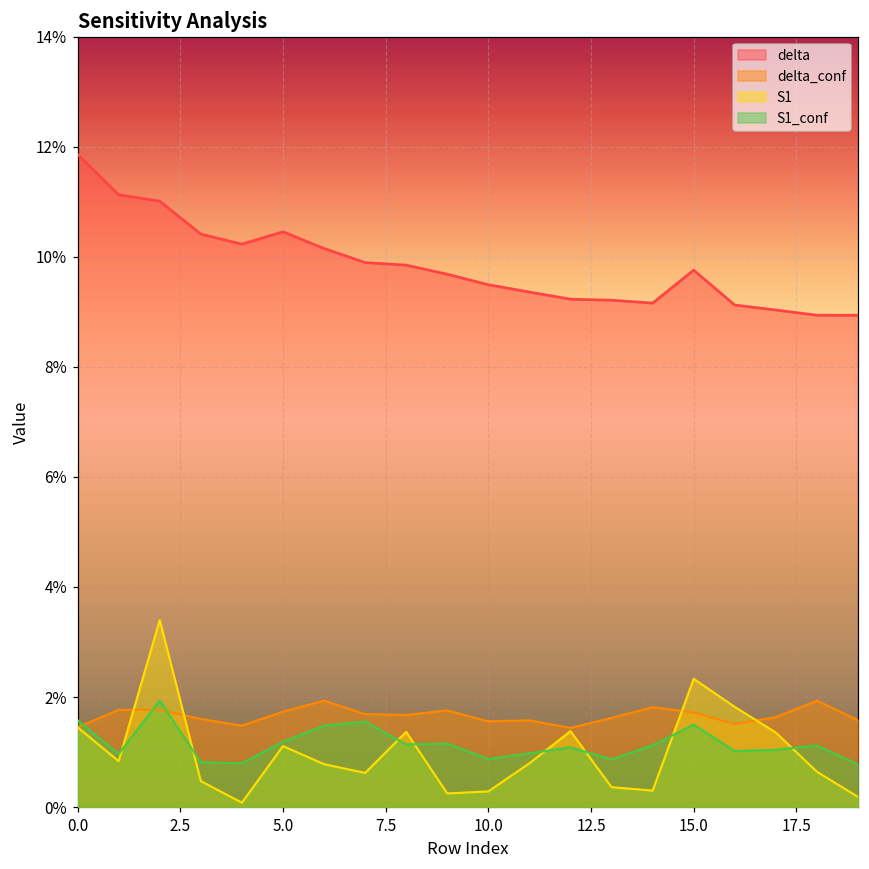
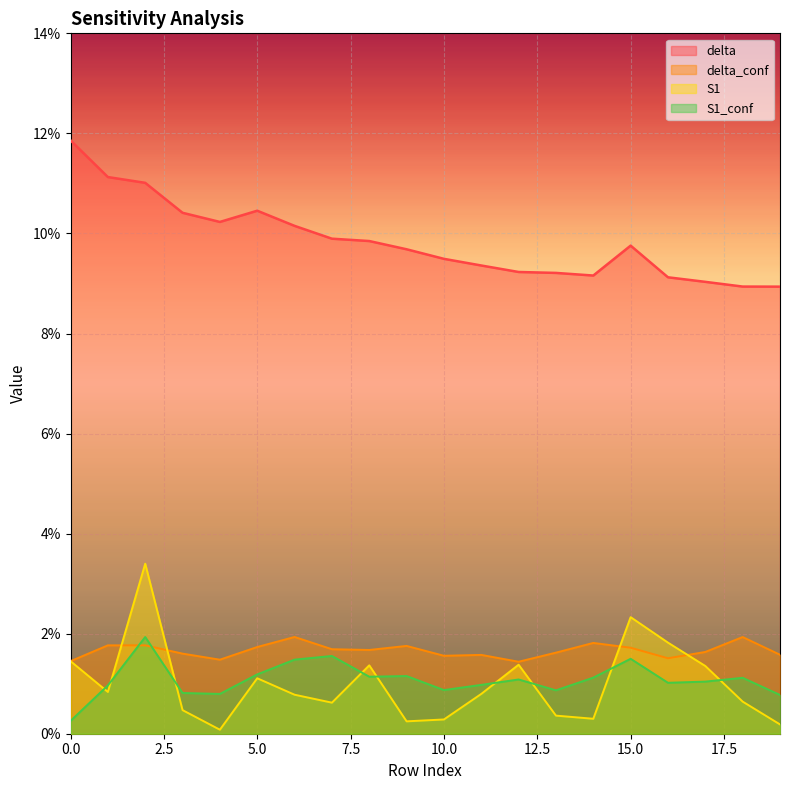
S1_conf, 0.0: 1.6% -> 0.3%
